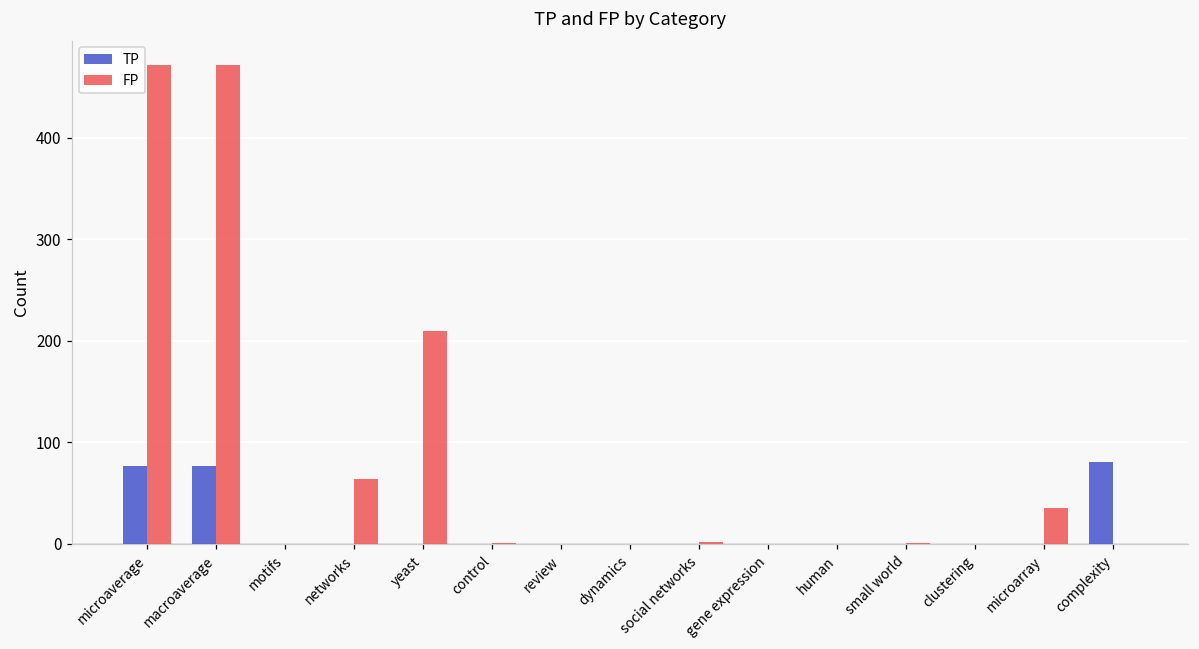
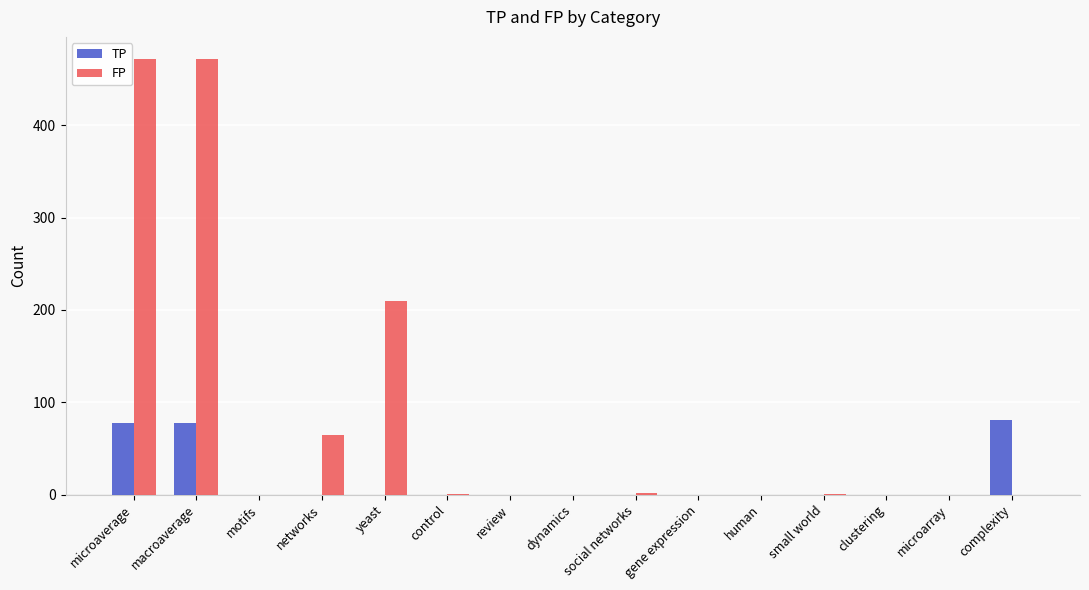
FP, microarray: 40 -> 0
